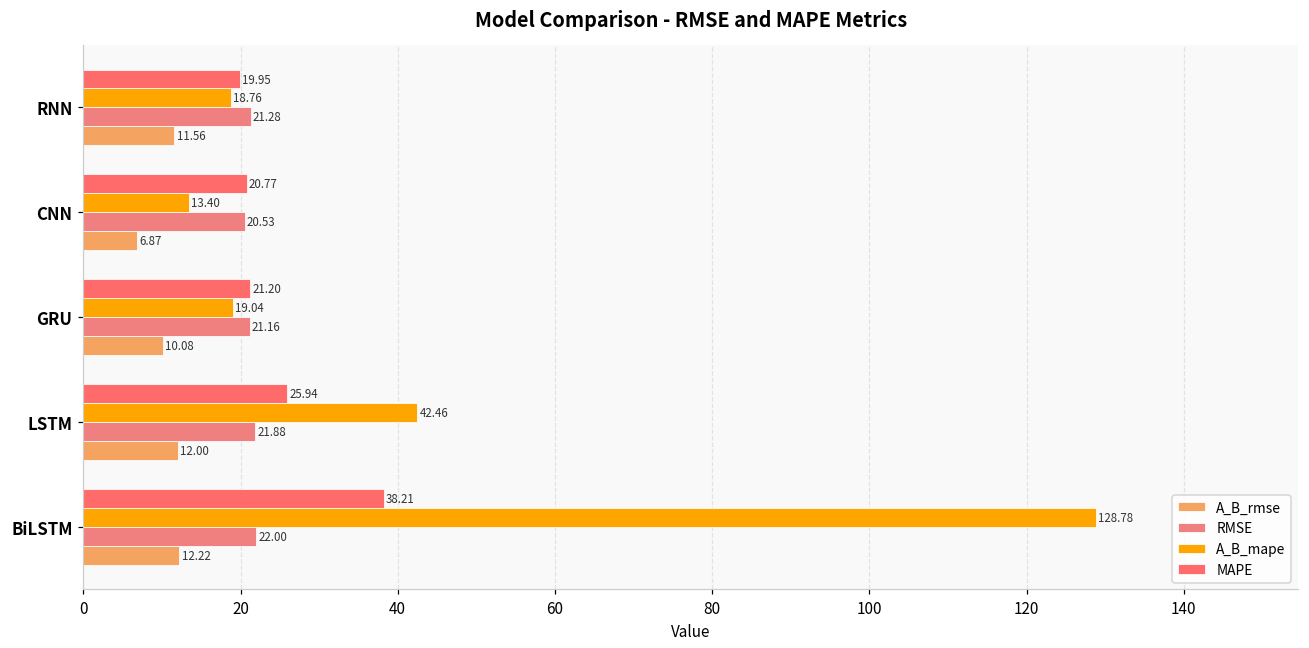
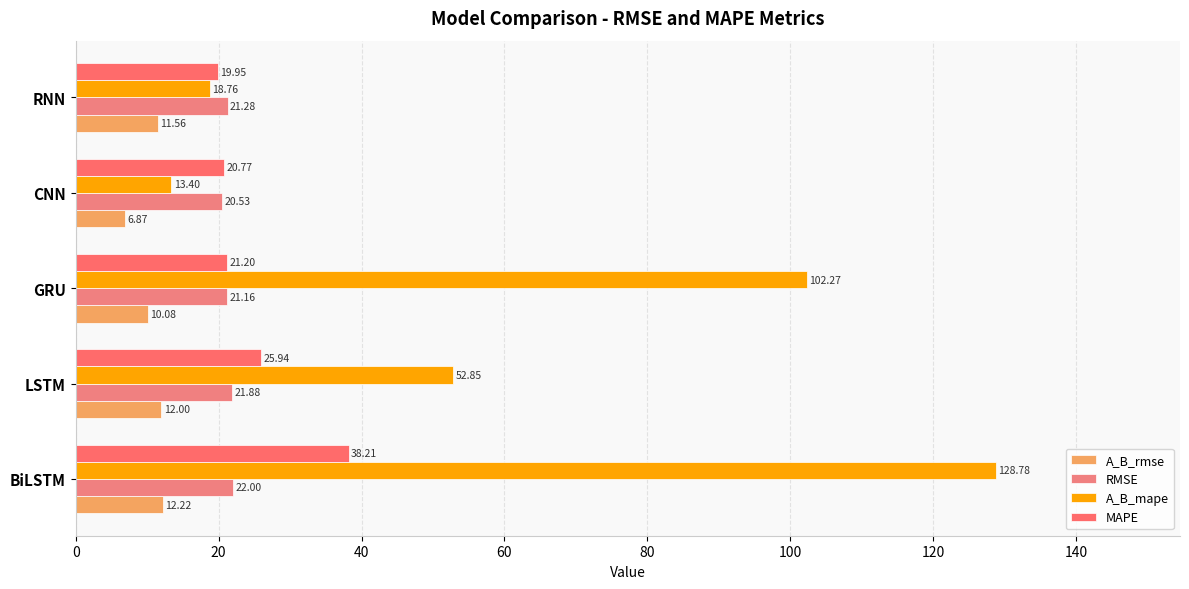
A_B_mape, GRU: 19.04 -> 102.27
A_B_mape, LSTM: 42.46 -> 52.85
